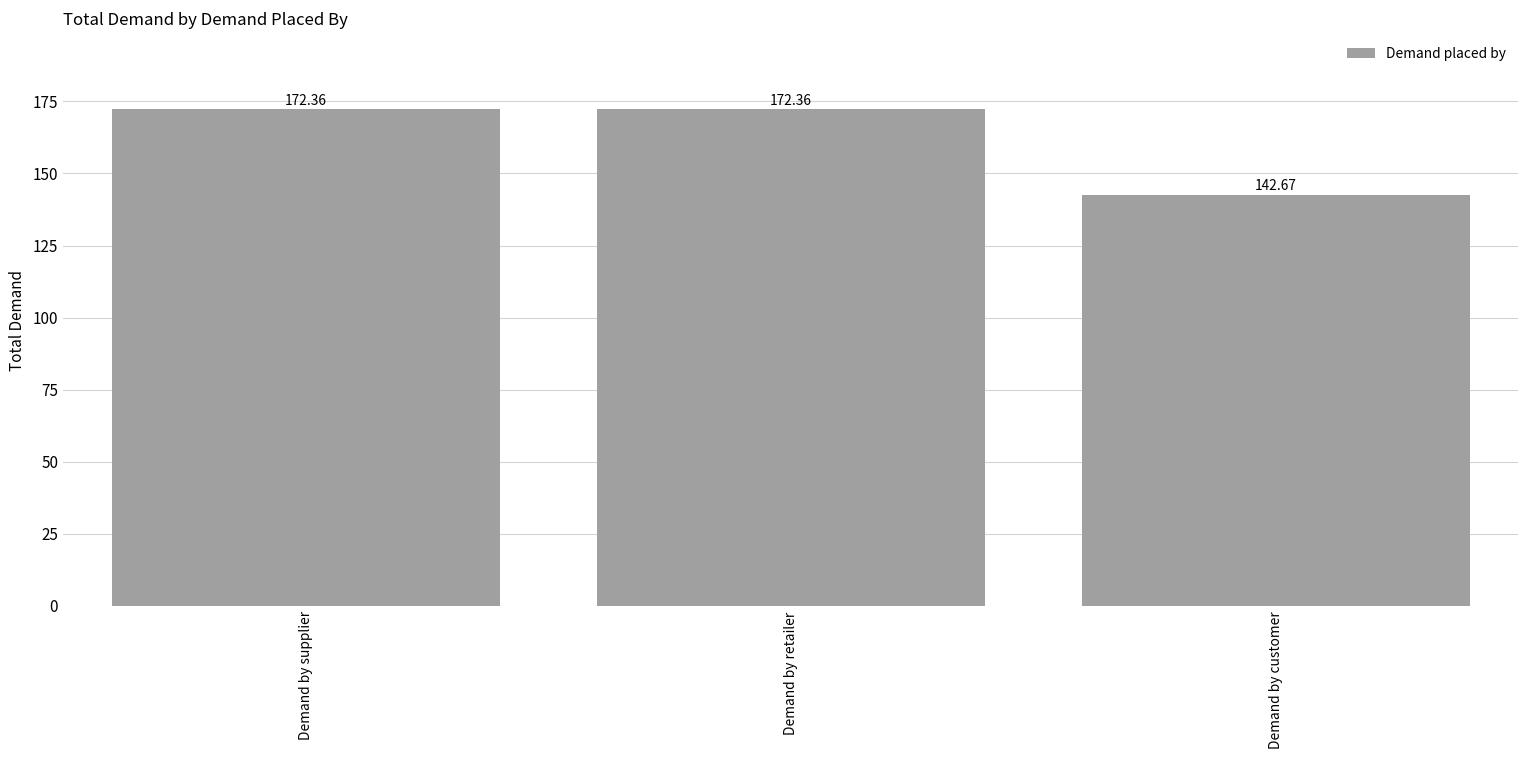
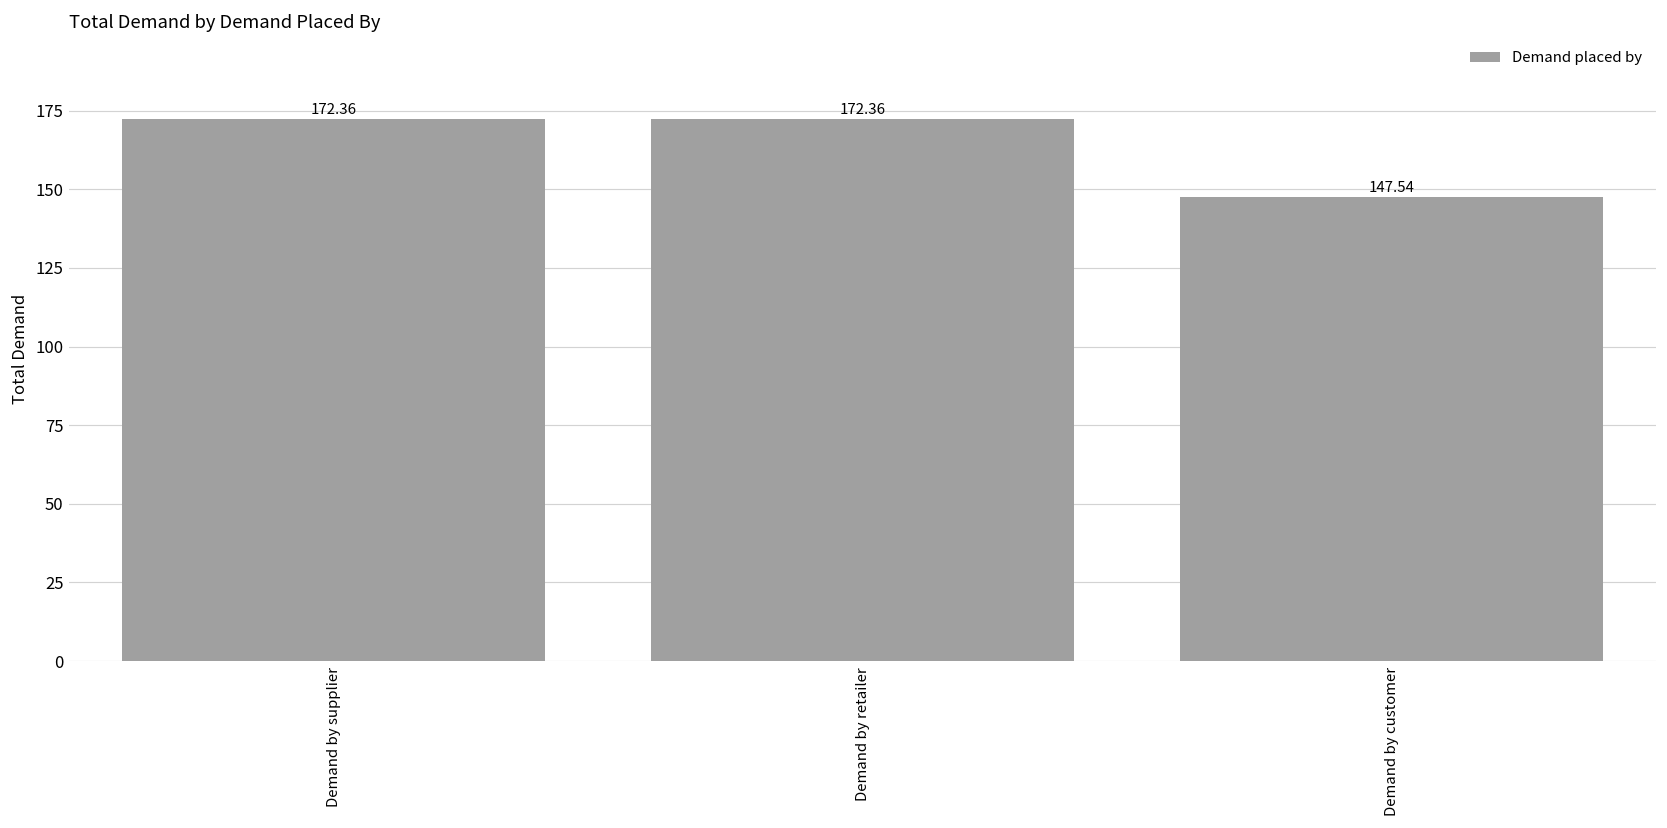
Demand by customer: 142.67 -> 147.54
